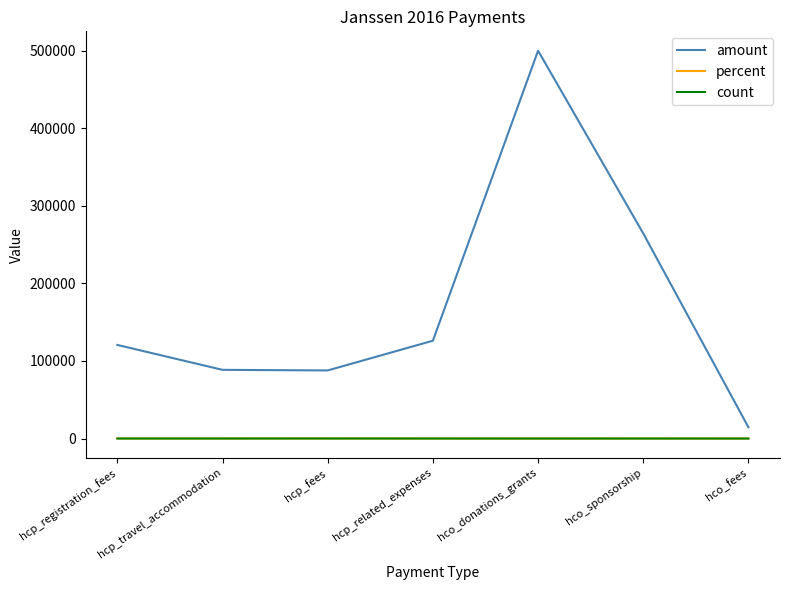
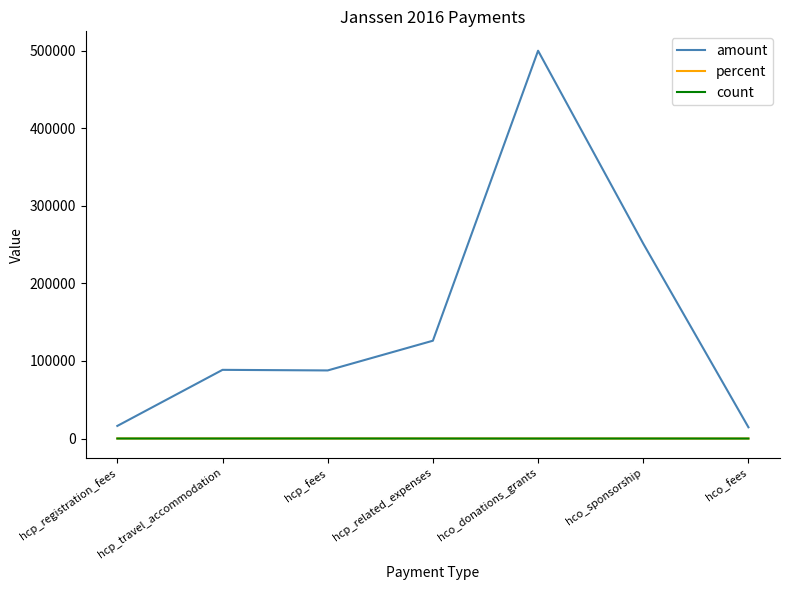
amount, hcp_registration_fees: 120000 -> 20000
amount, hco_sponsorship: 260000 -> 250000
